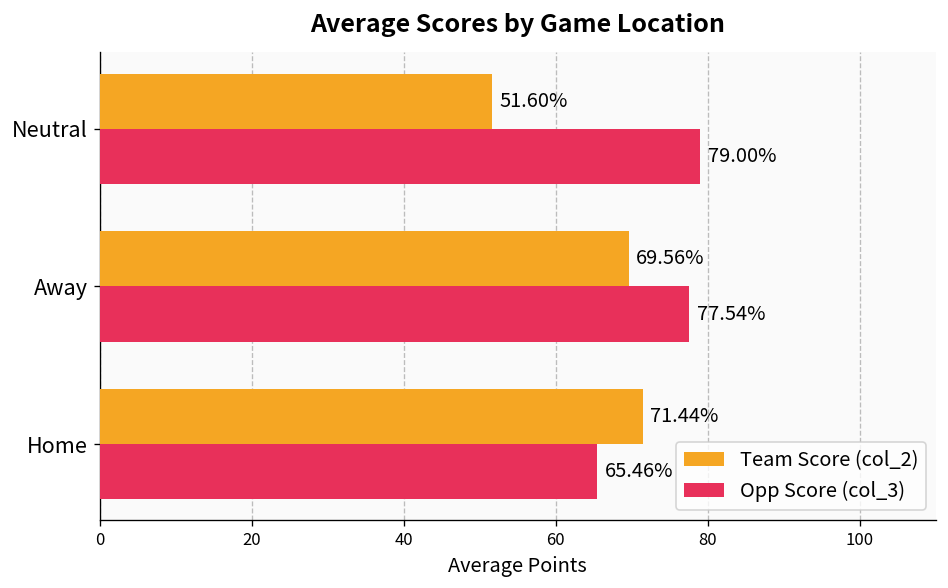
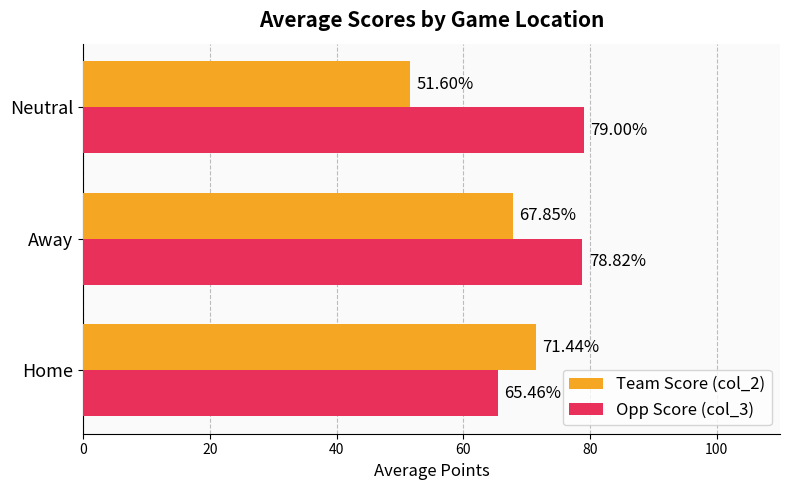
Team Score (col_2), Away: 69.56% -> 67.85%
Opp Score (col_3), Away: 77.54% -> 78.82%
